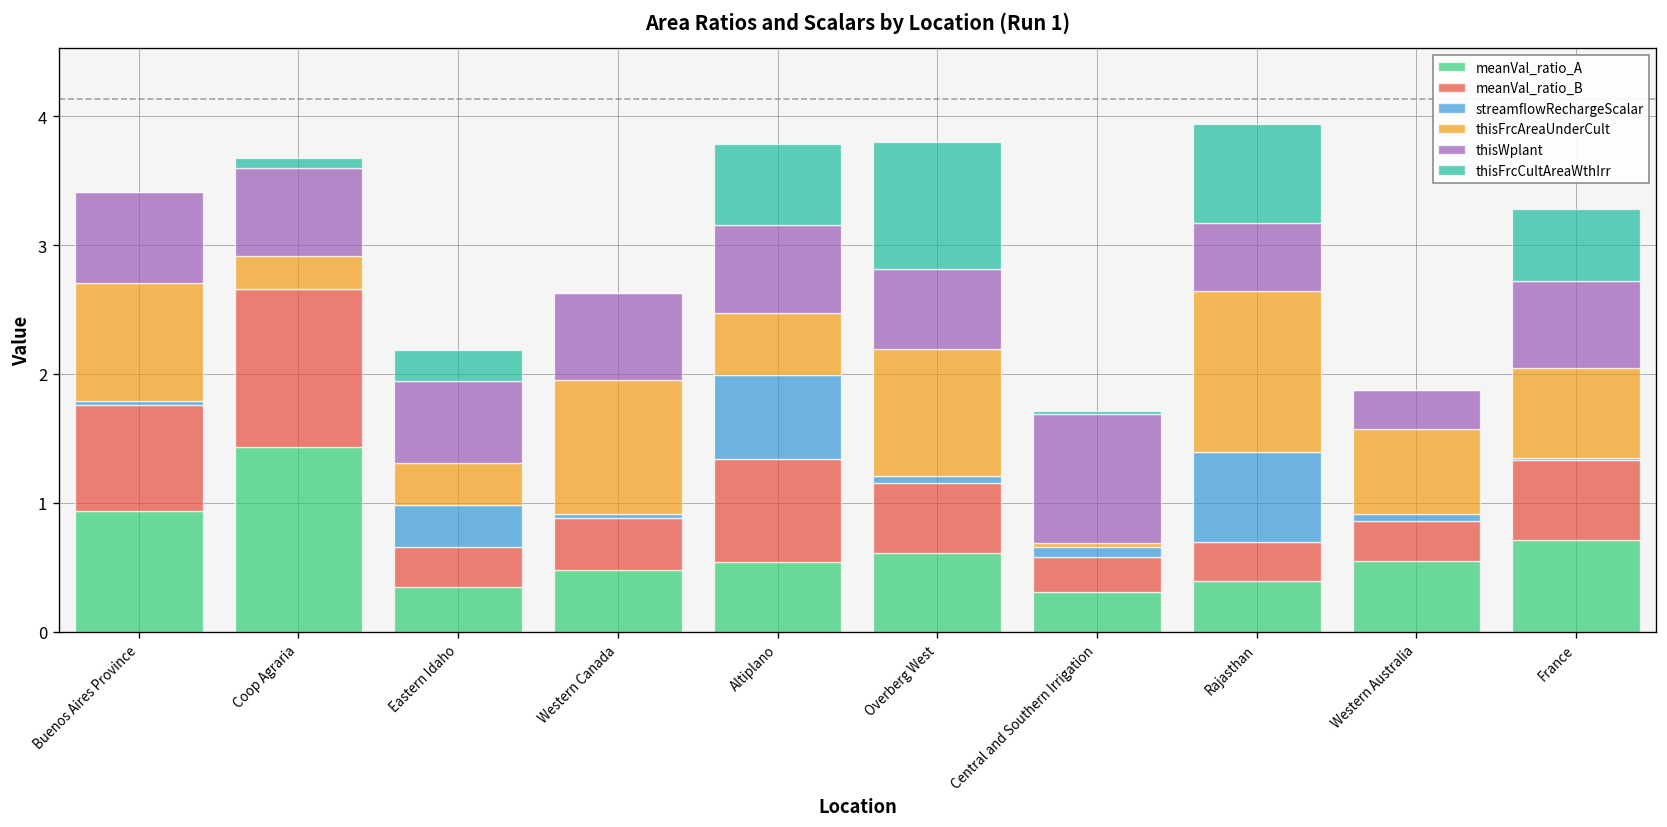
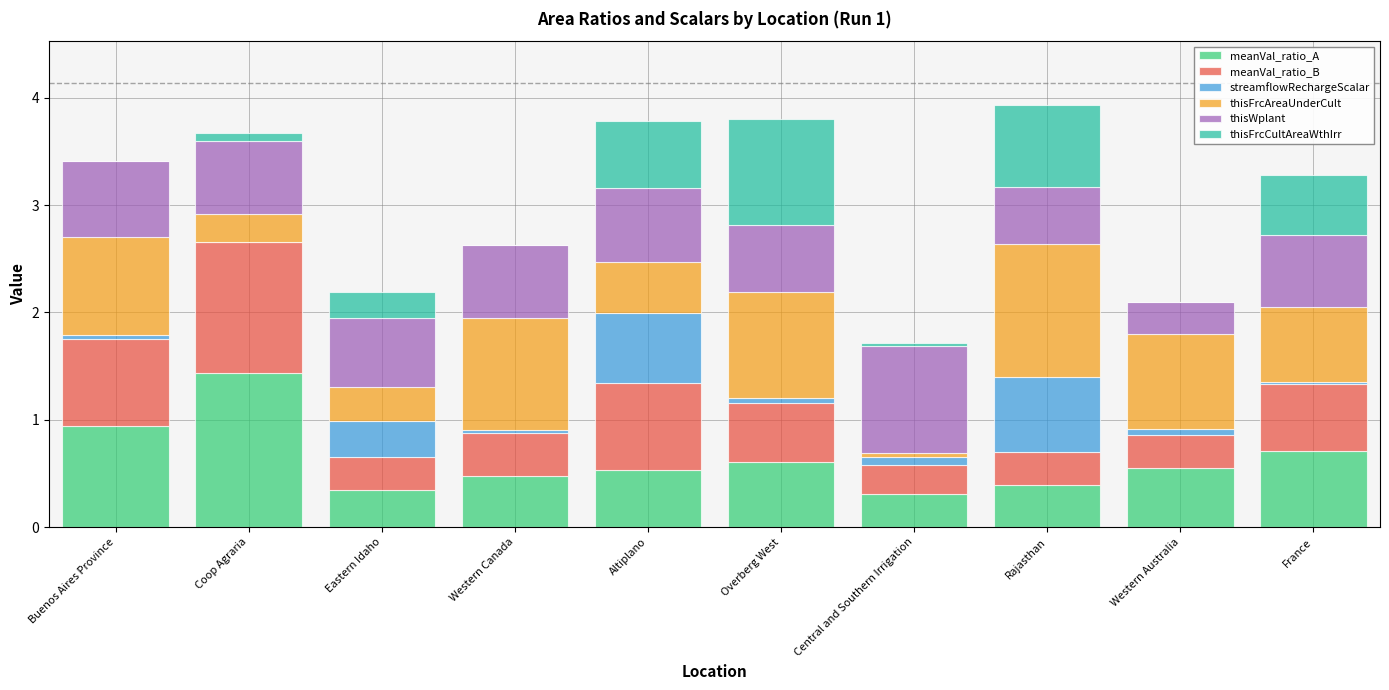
thisFrcAreaUnderCult, Western Australia: 0.66 -> 0.88
